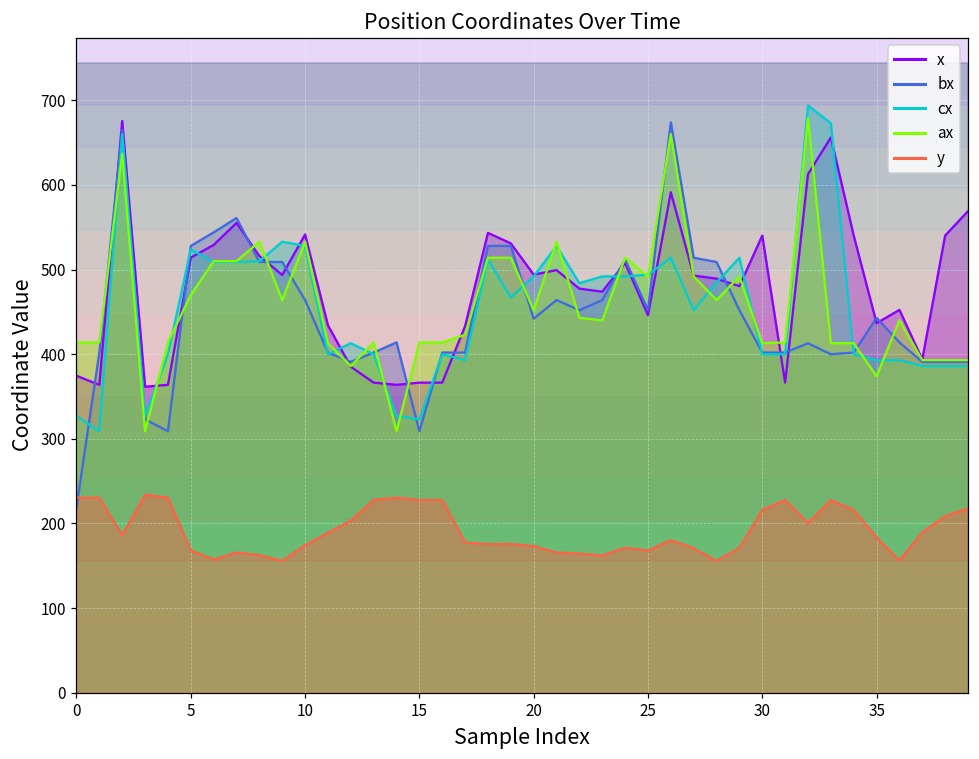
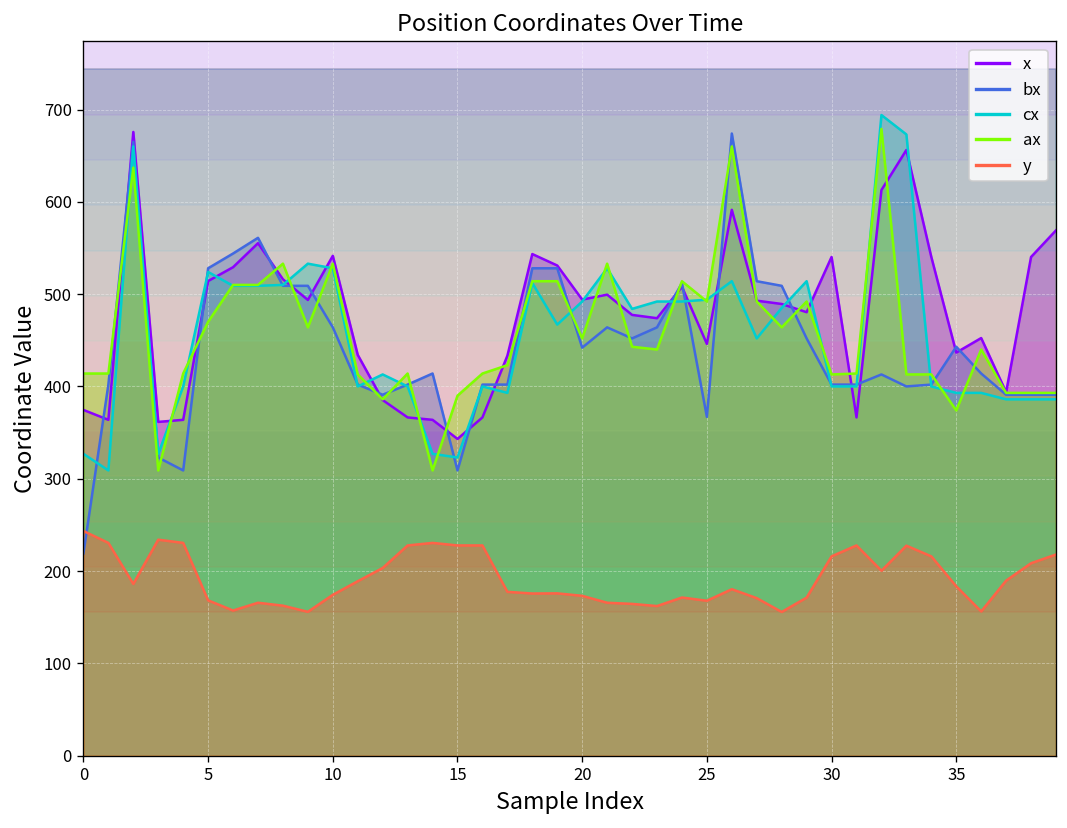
y, 0: 230 -> 240
x, 15: 370 -> 340
ax, 15: 410 -> 390
bx, 25: 450 -> 370
